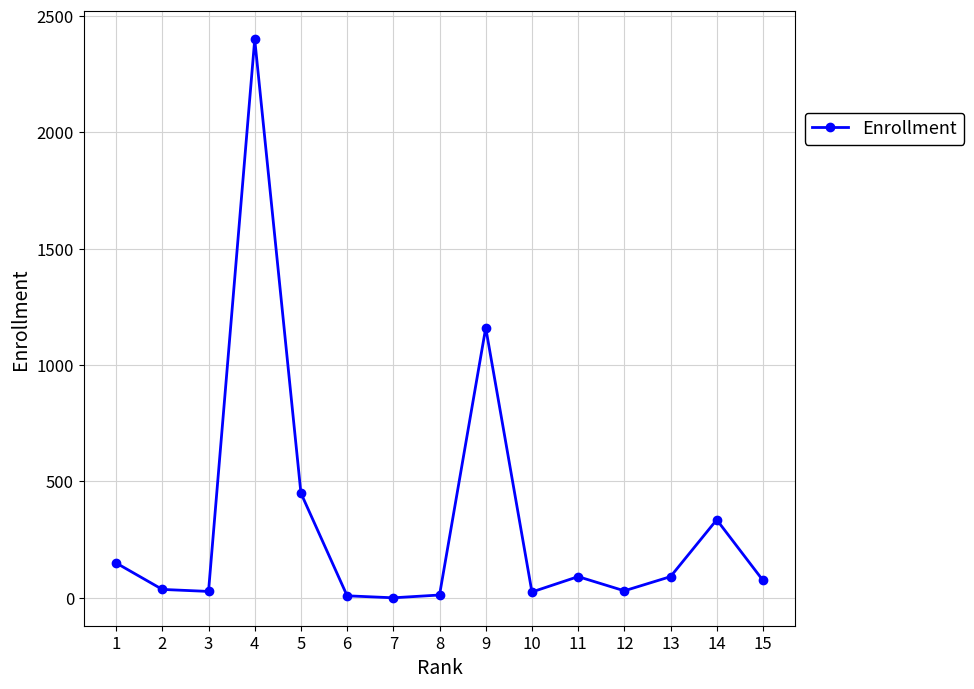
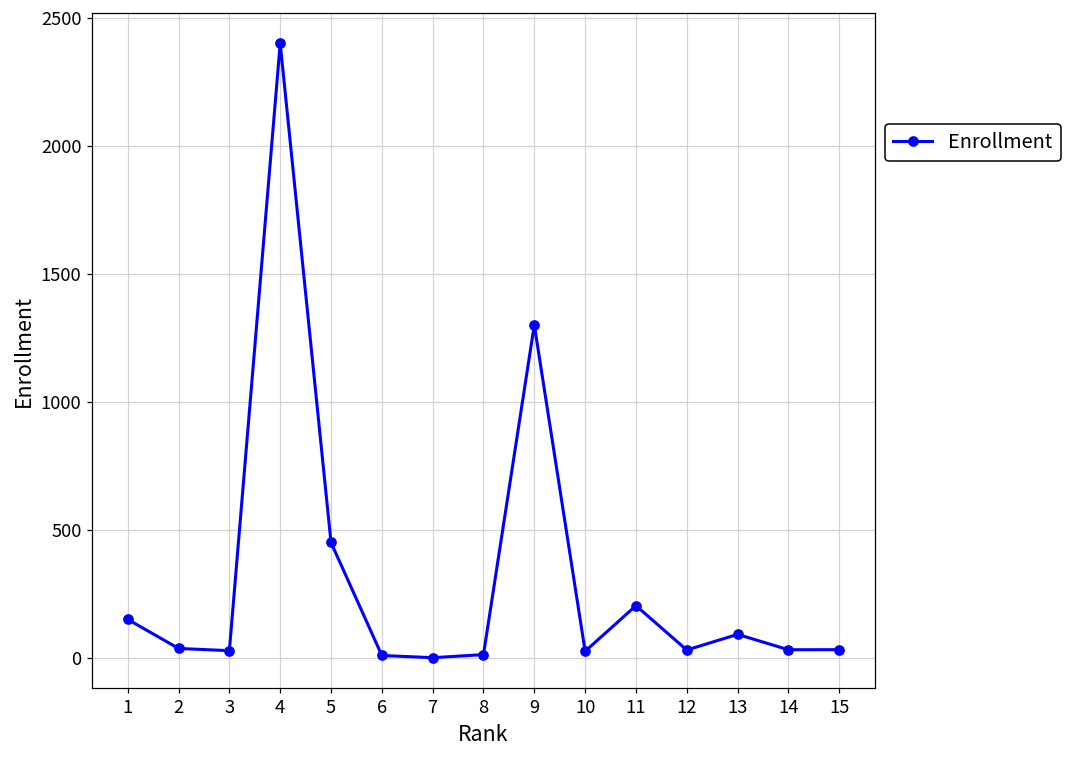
9: 1160 -> 1300
11: 90 -> 200
14: 340 -> 30
15: 80 -> 30
